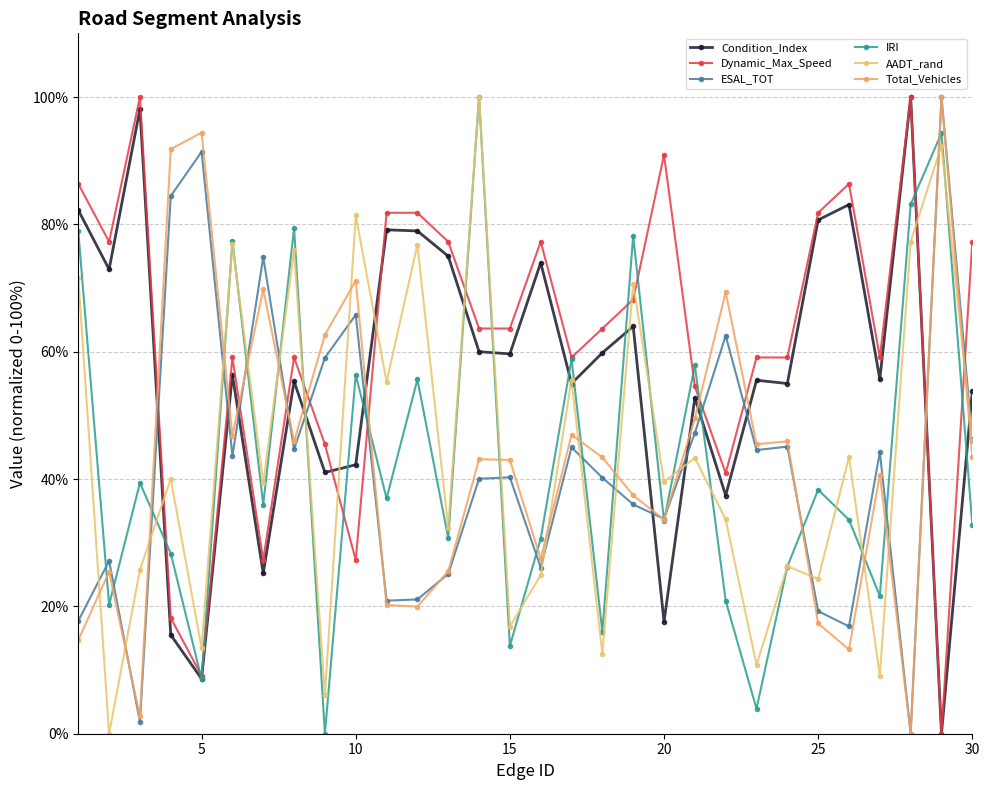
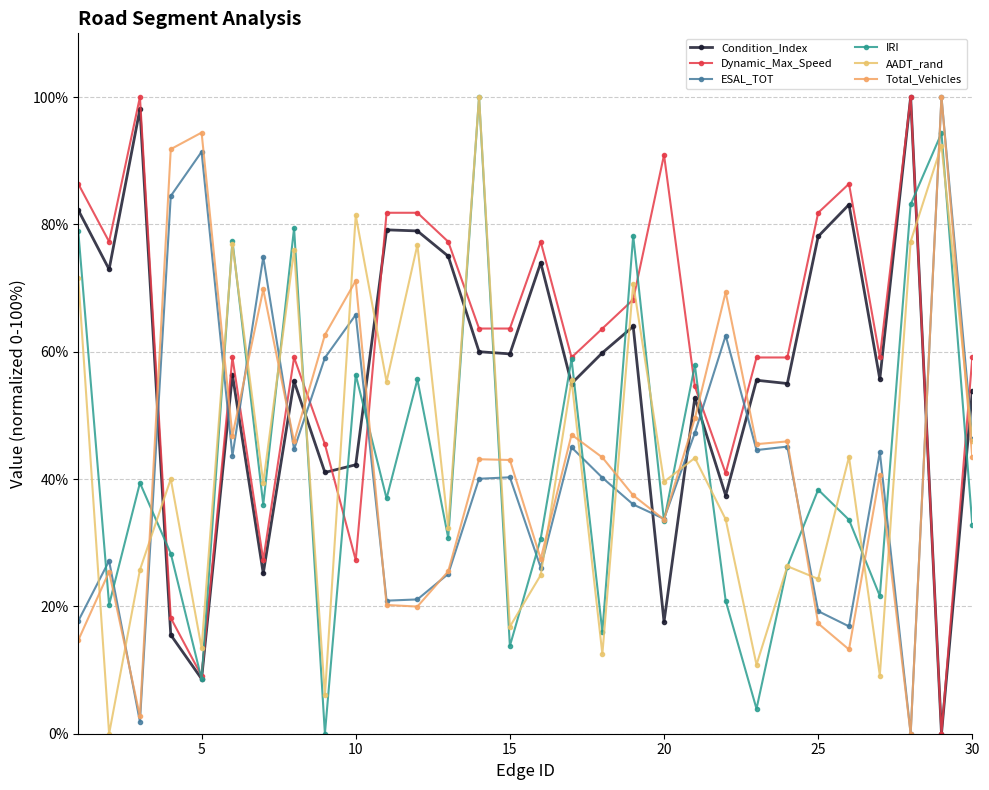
Condition_Index, 25: 81% -> 78%
Dynamic_Max_Speed, 30: 77% -> 59%
